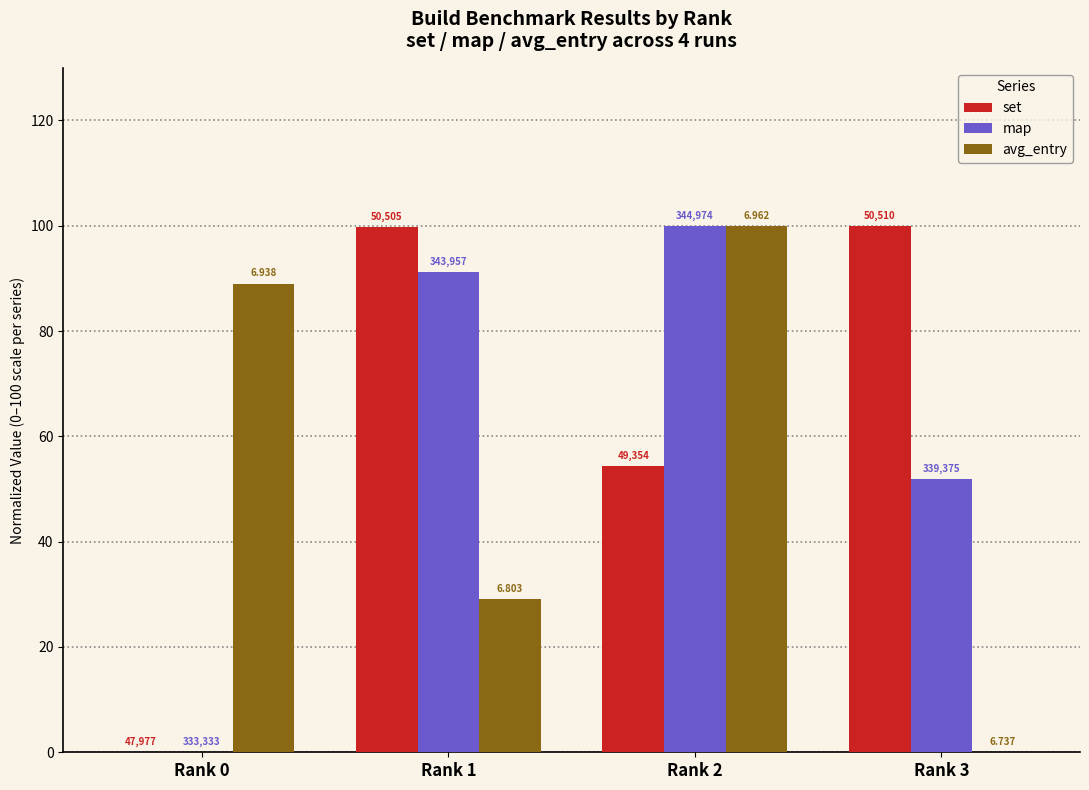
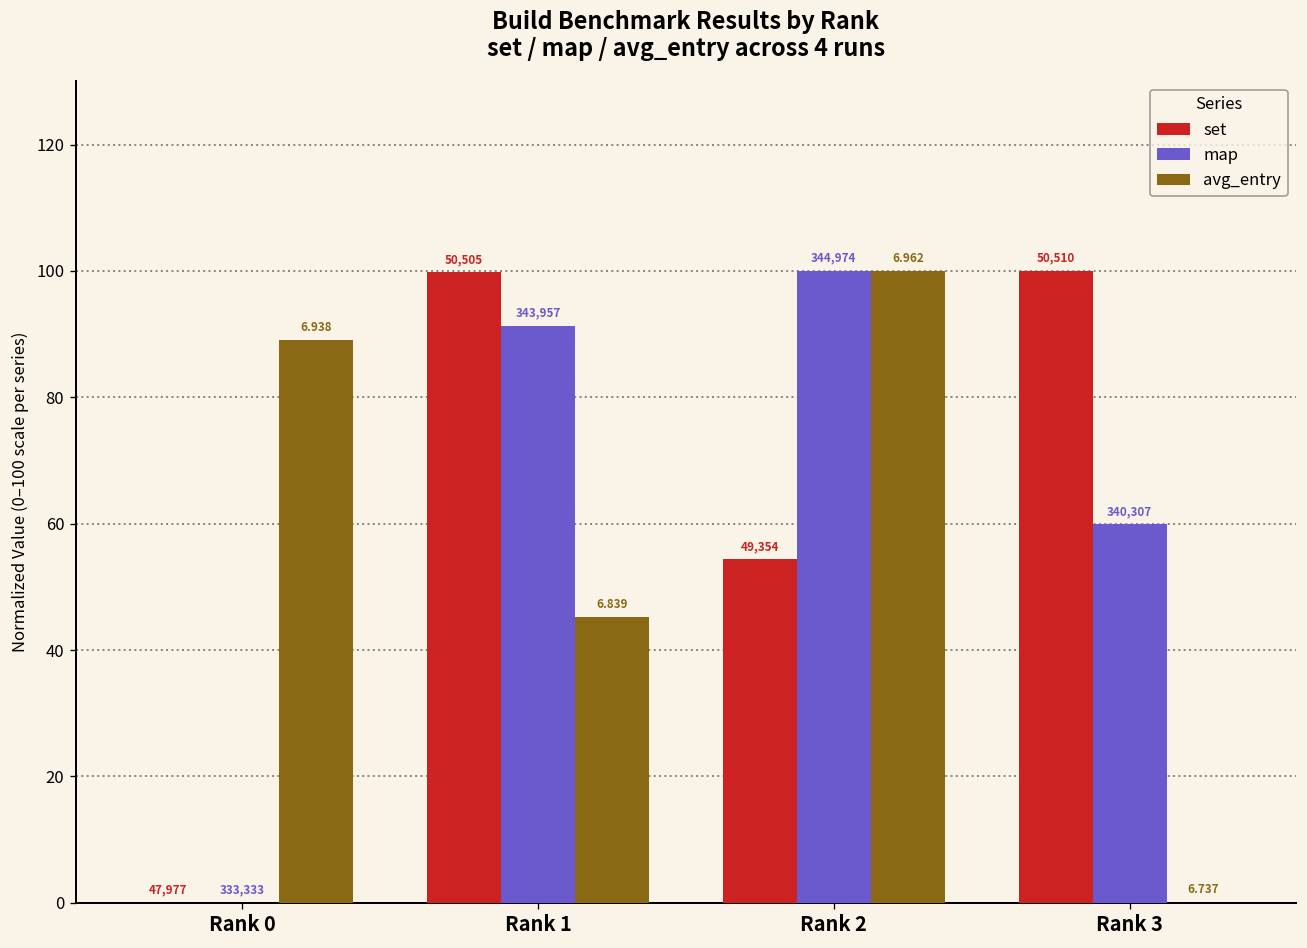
avg_entry, Rank 1: 6.803 -> 6.839
map, Rank 3: 339,375 -> 340,307
